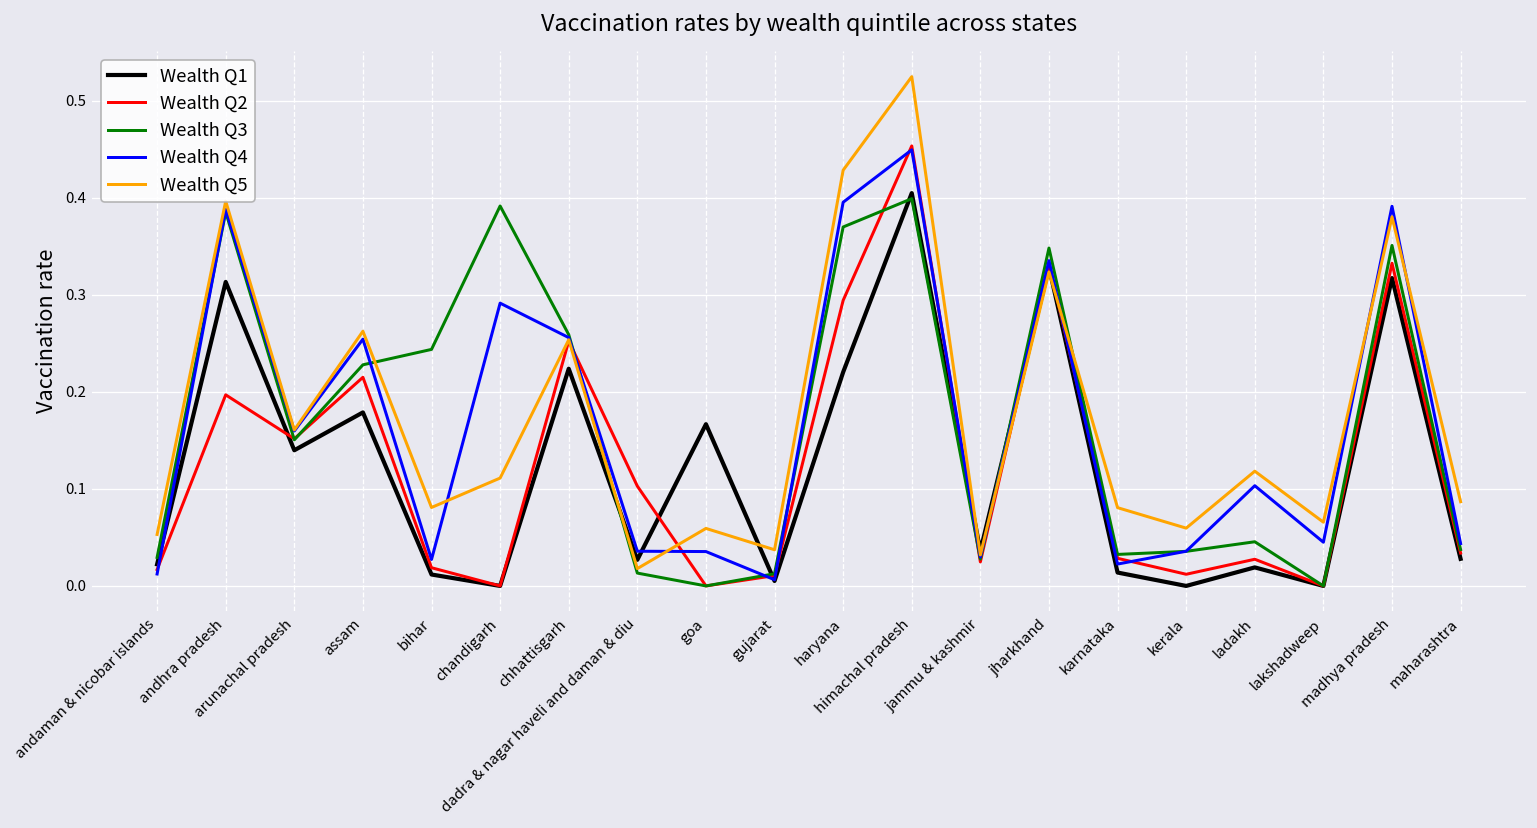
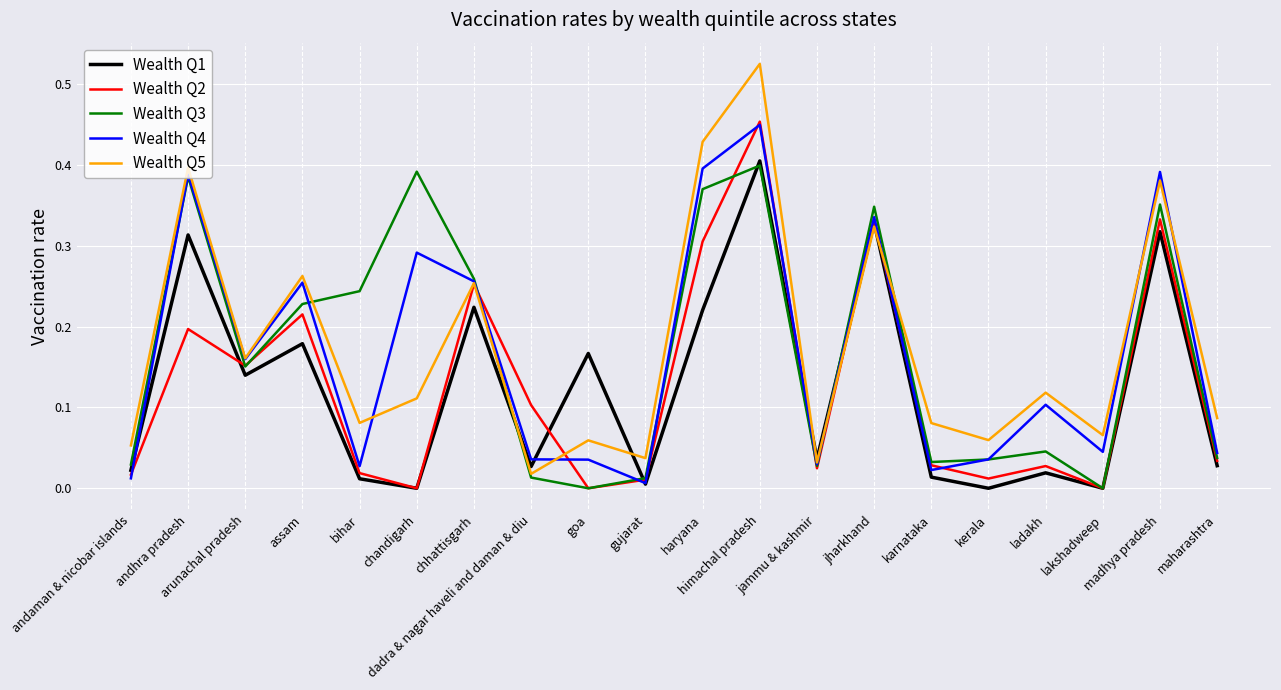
Wealth Q2, haryana: 0.29 -> 0.31
